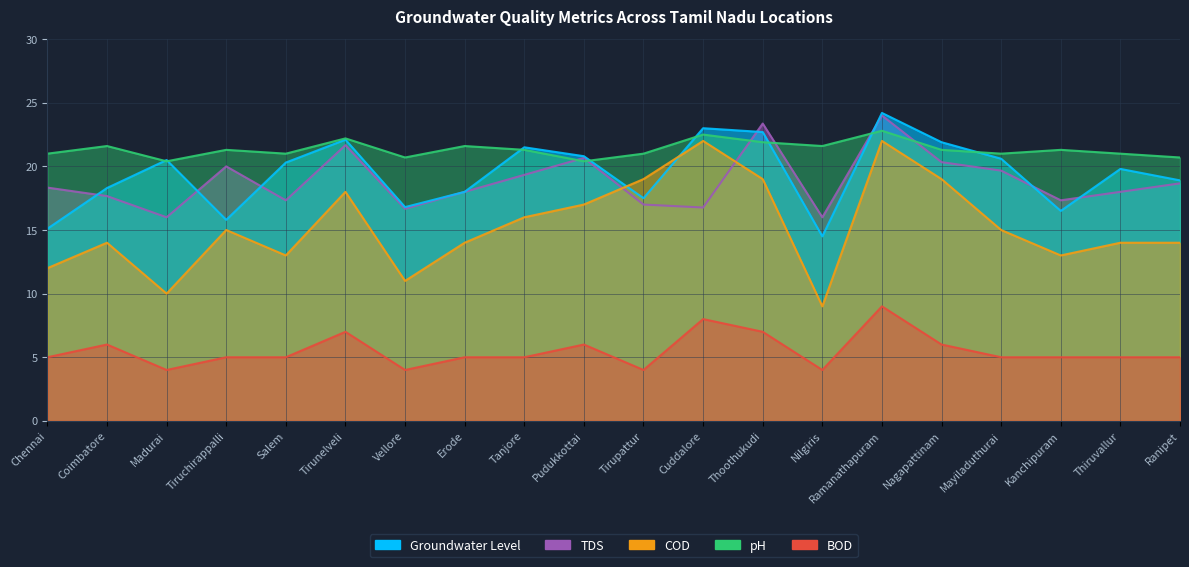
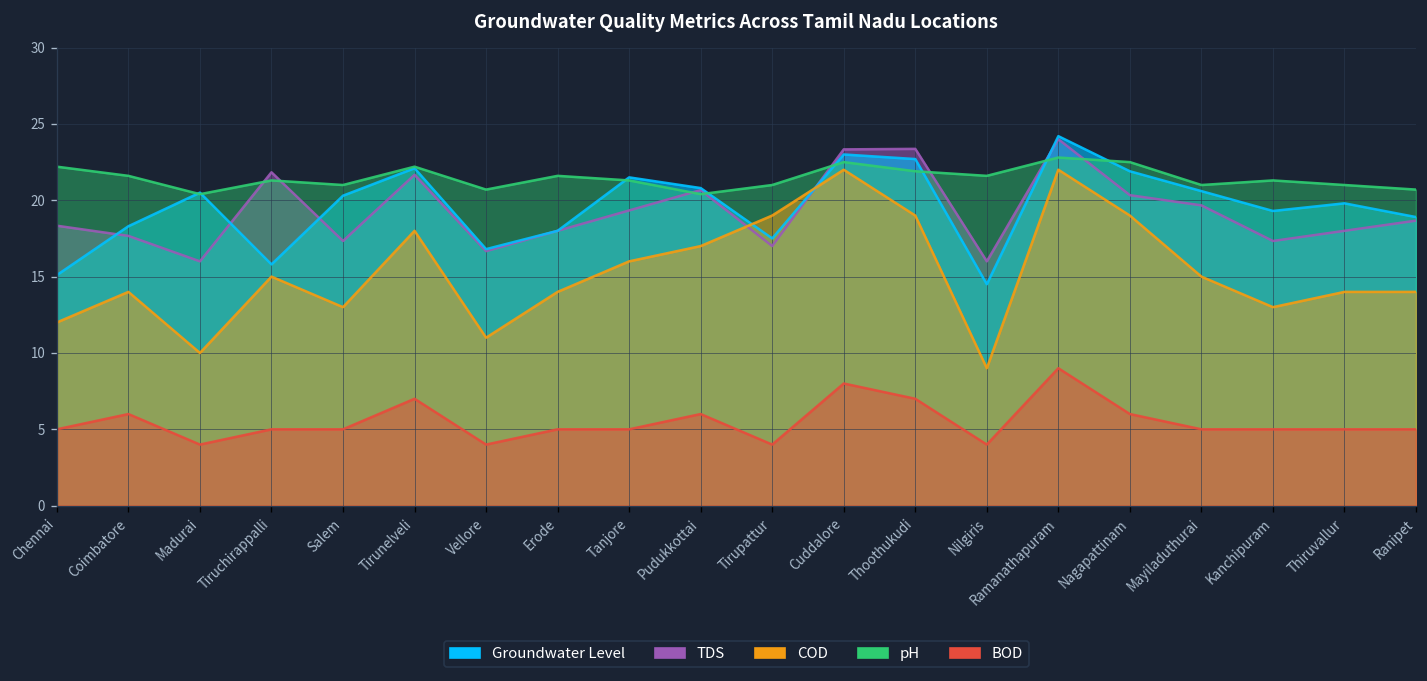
pH, Chennai: 21.0 -> 22.2
TDS, Tiruchirappalli: 20.0 -> 21.8
TDS, Cuddalore: 16.8 -> 23.3
pH, Nagapattinam: 21.3 -> 22.5
Groundwater Level, Kanchipuram: 16.5 -> 19.3
